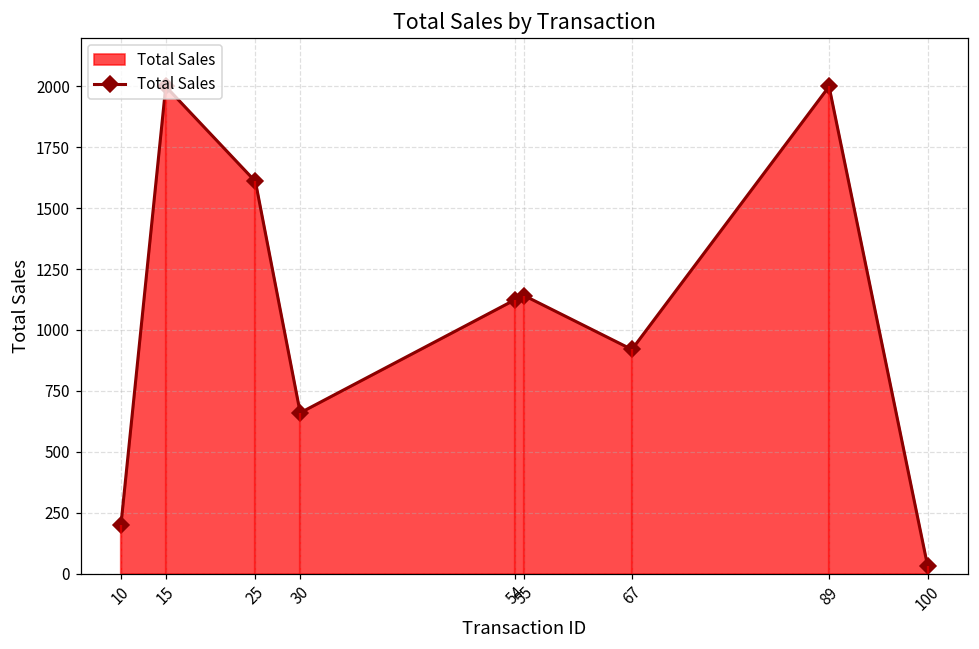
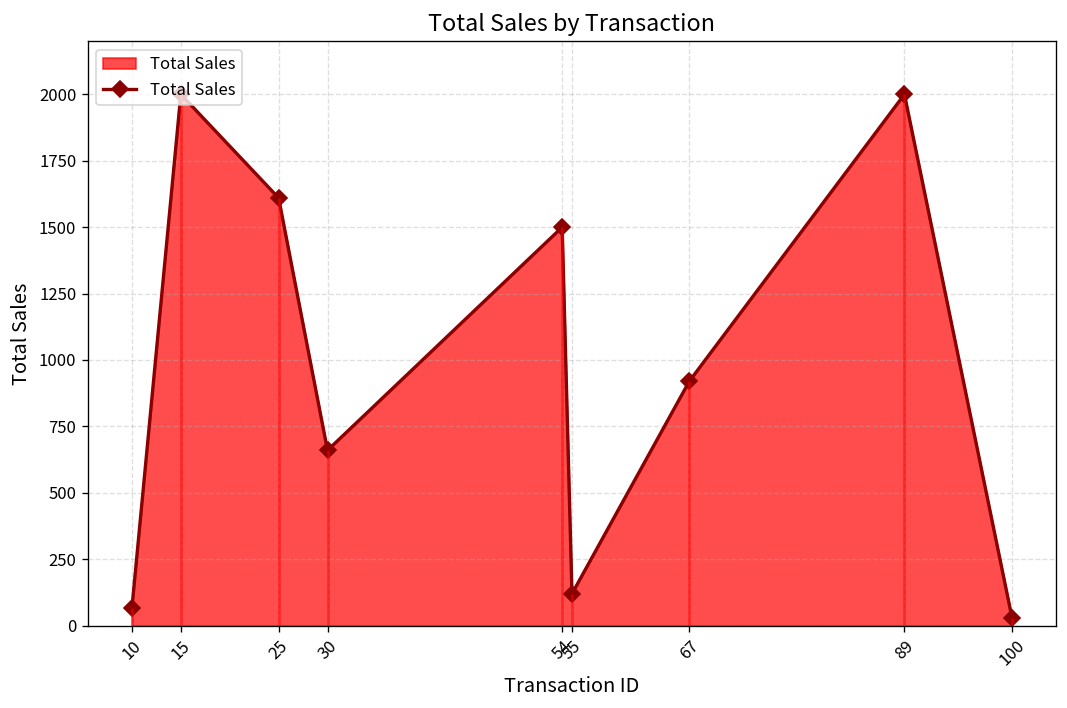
10: 200 -> 70
54: 1130 -> 1500
55: 1140 -> 120
